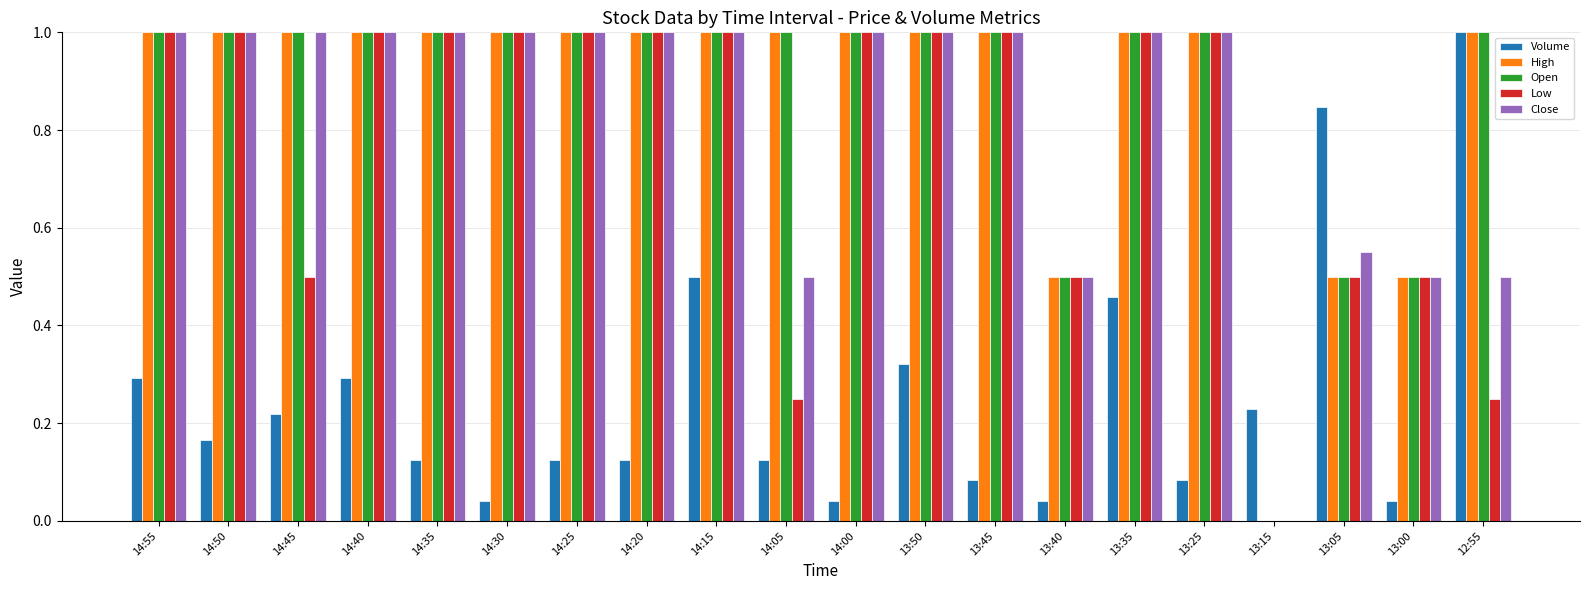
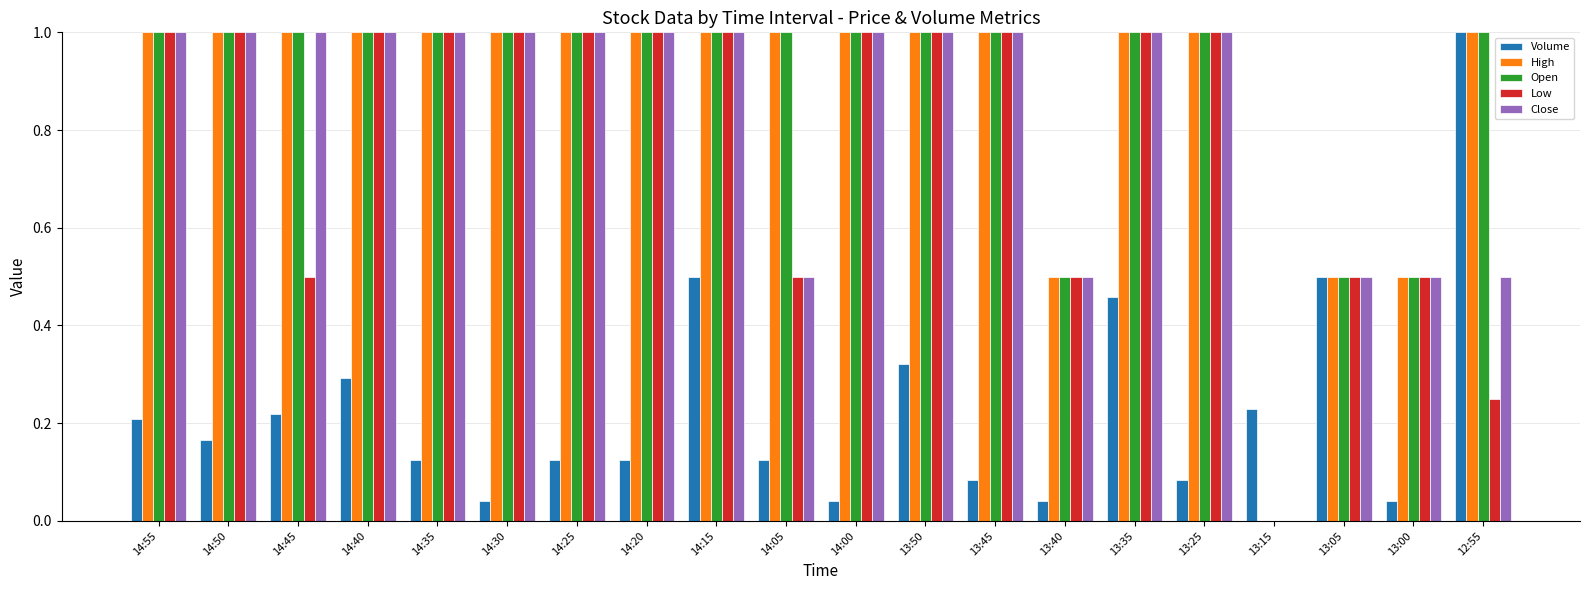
Volume, 14:55: 0.29 -> 0.21
Low, 14:05: 0.25 -> 0.50
Volume, 13:05: 0.85 -> 0.50
Close, 13:05: 0.55 -> 0.50
